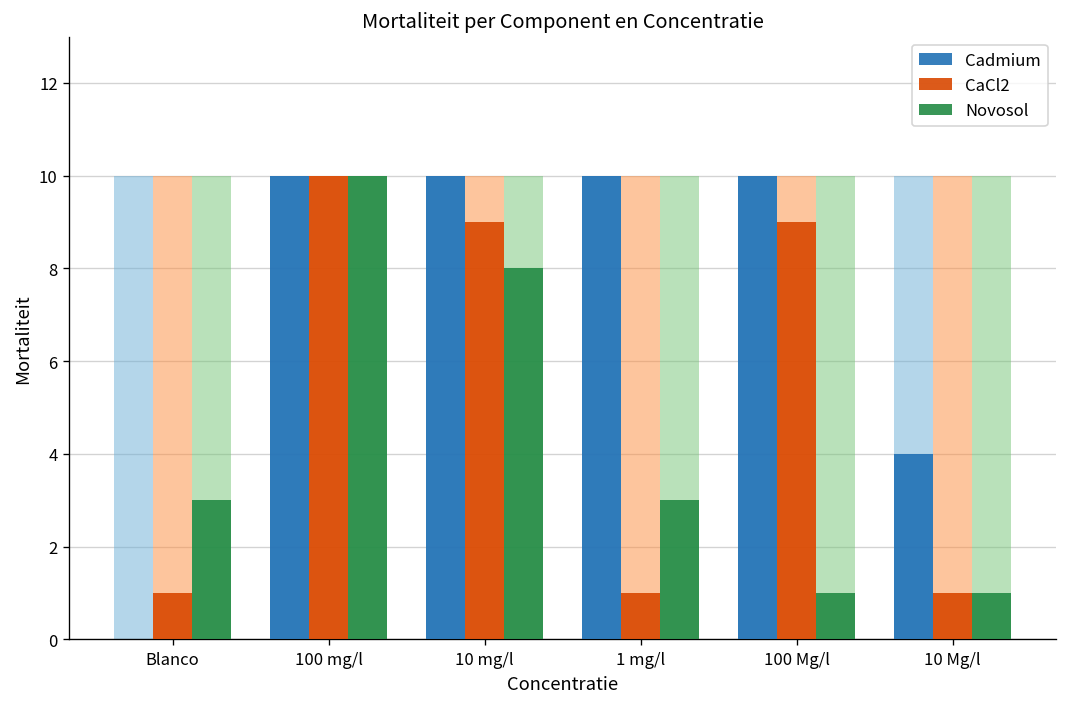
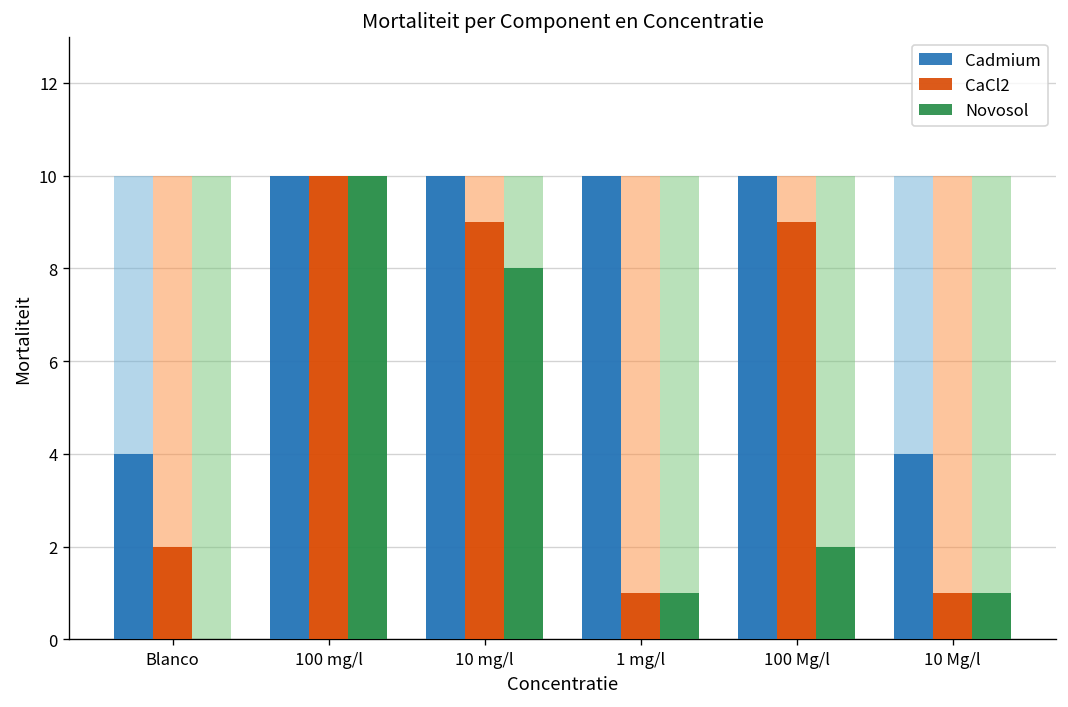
Cadmium, Blanco: 0 -> 4
CaCl2, Blanco: 1 -> 2
Novosol, Blanco: 3 -> 0
Novosol, 1 mg/l: 3 -> 1
Novosol, 100 Mg/l: 1 -> 2
